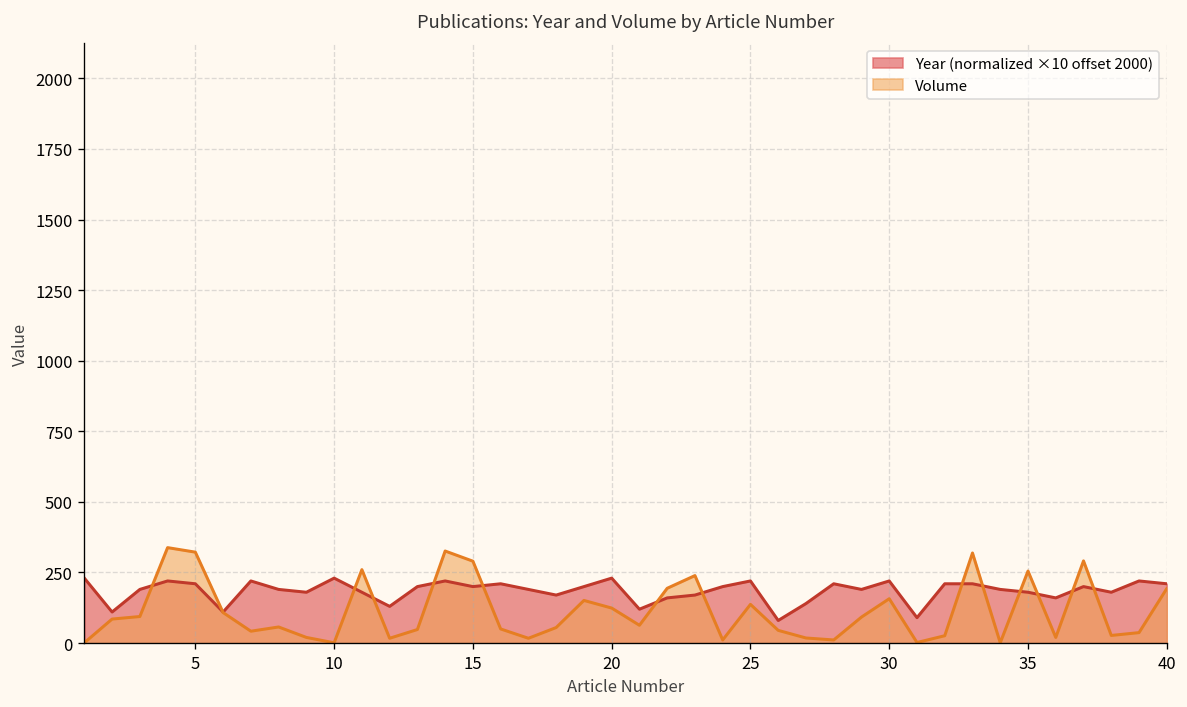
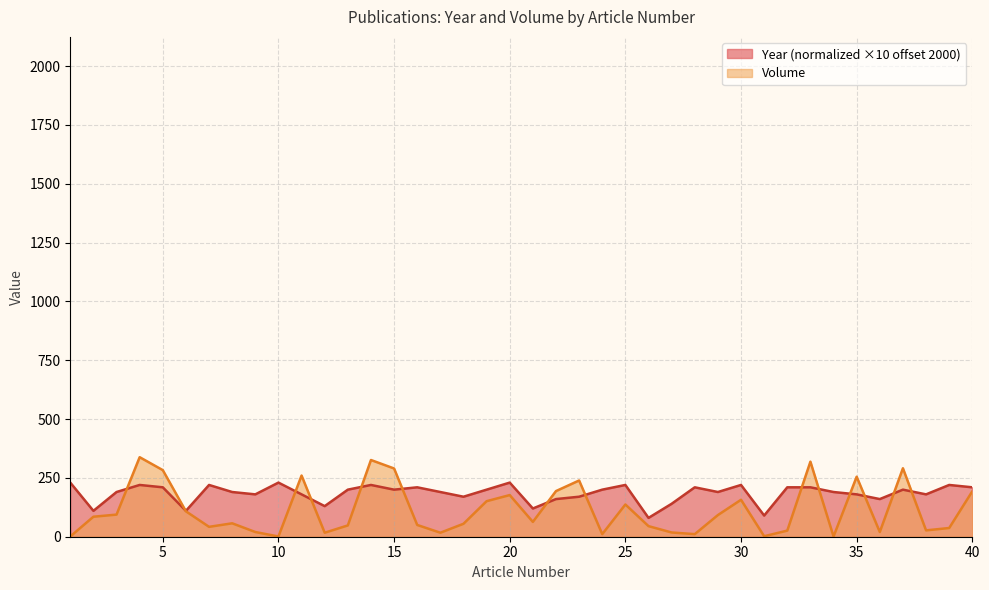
Volume, 5: 320 -> 280
Volume, 20: 120 -> 180
